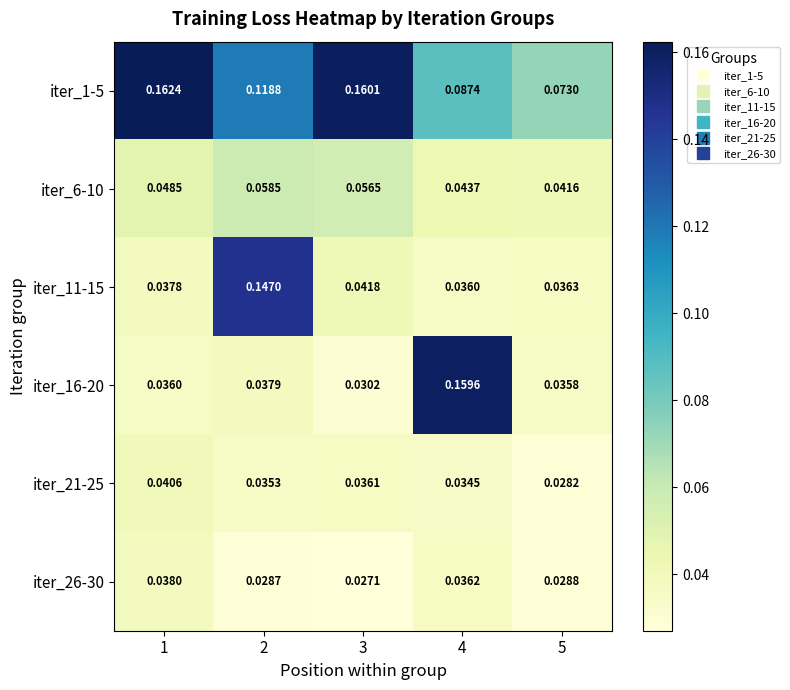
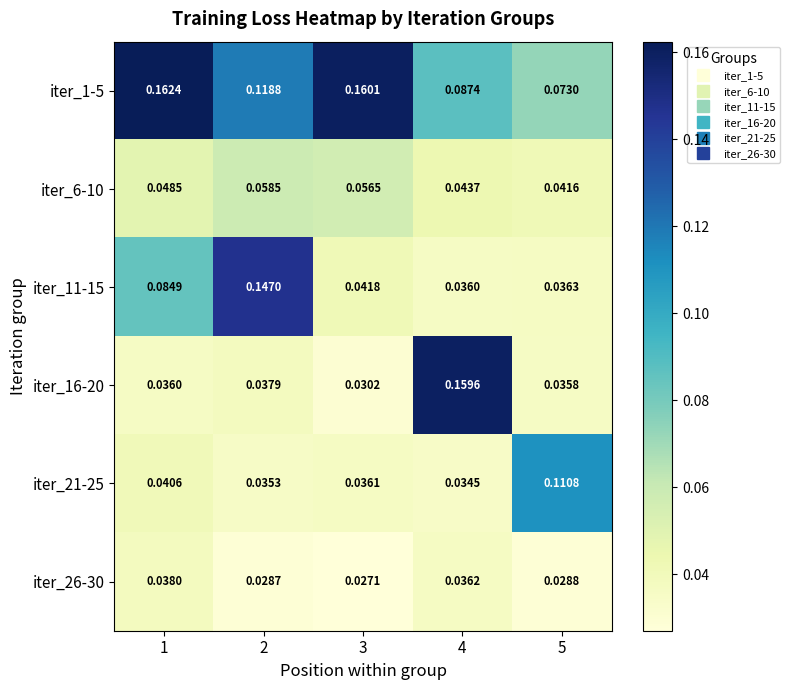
iter_11-15, 1: 0.0378 -> 0.0849
iter_21-25, 5: 0.0282 -> 0.1108
